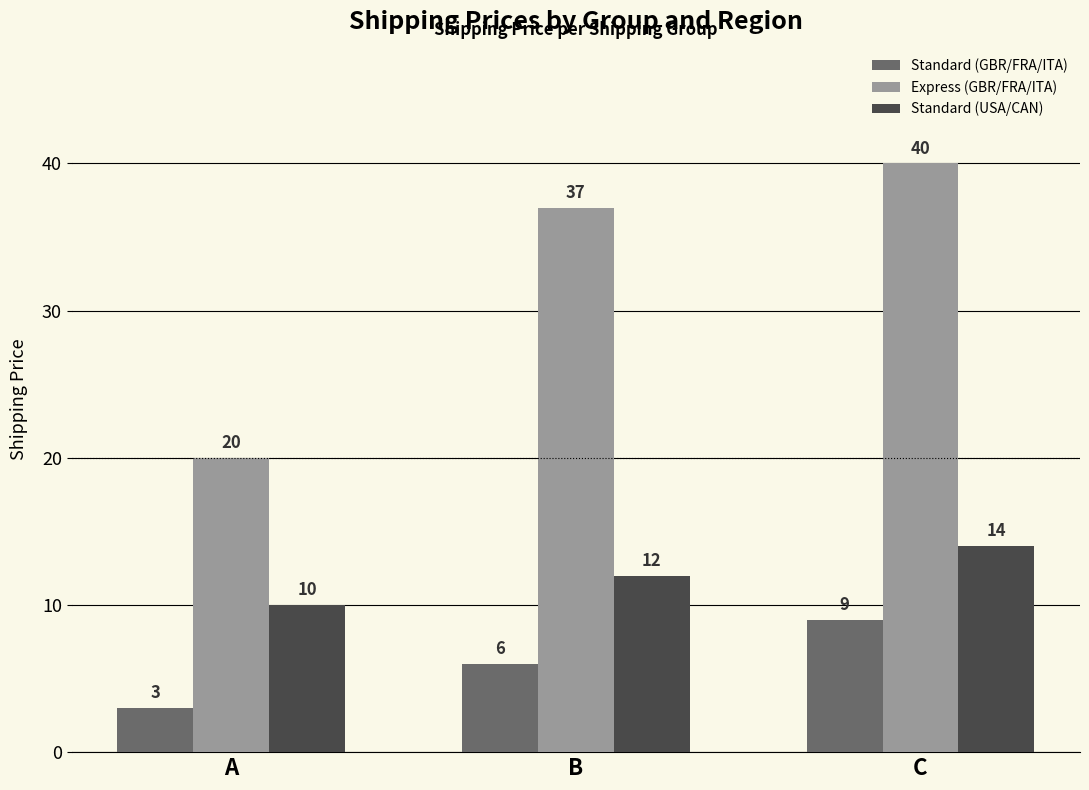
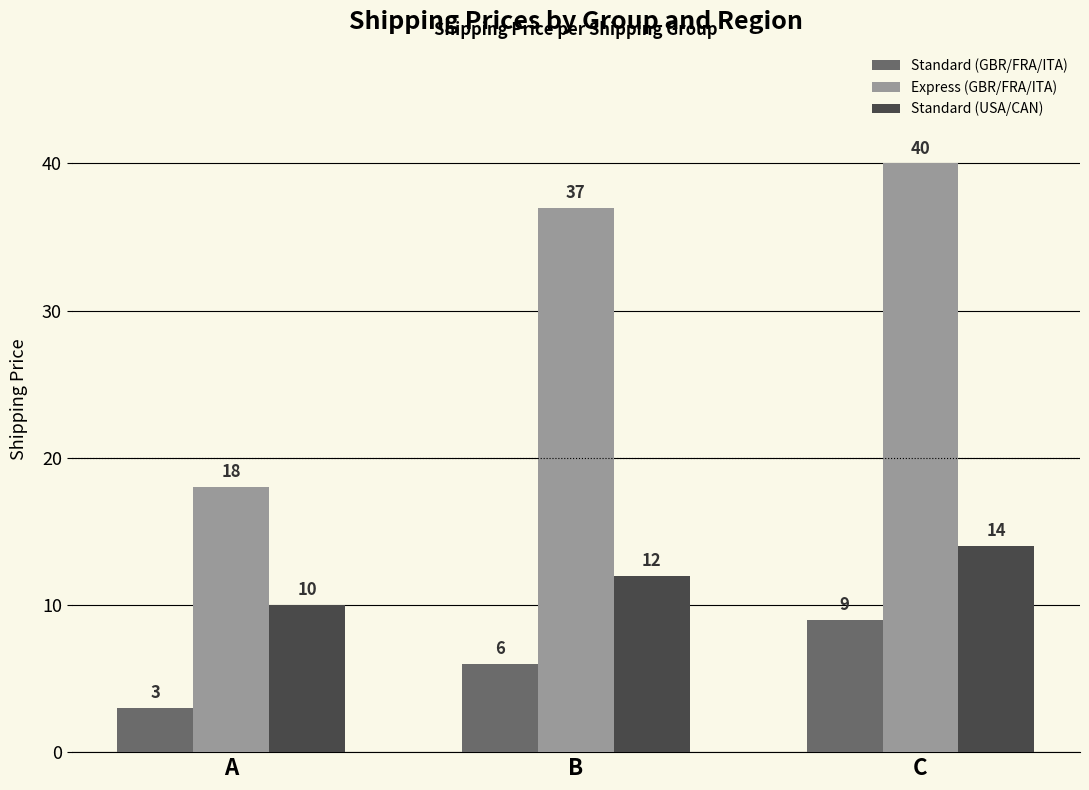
Express (GBR/FRA/ITA), A: 20 -> 18
